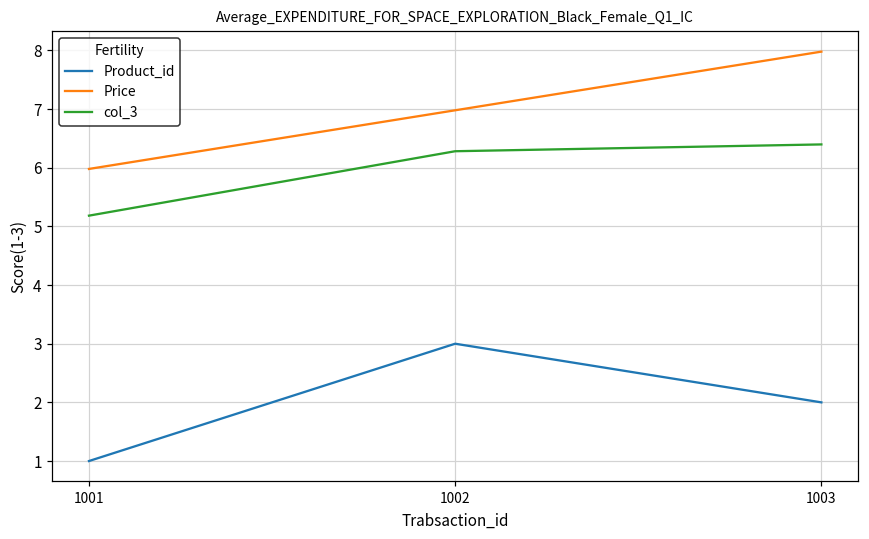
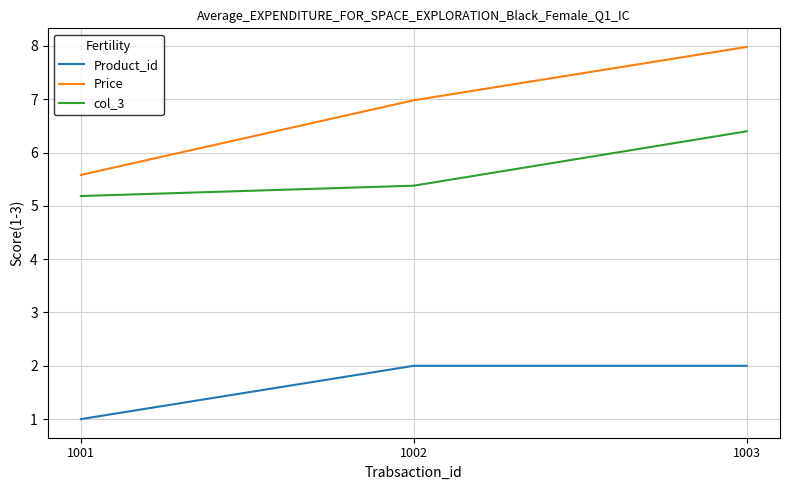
Price, 1001: 6.0 -> 5.6
Product_id, 1002: 3 -> 2
col_3, 1002: 6.3 -> 5.4
